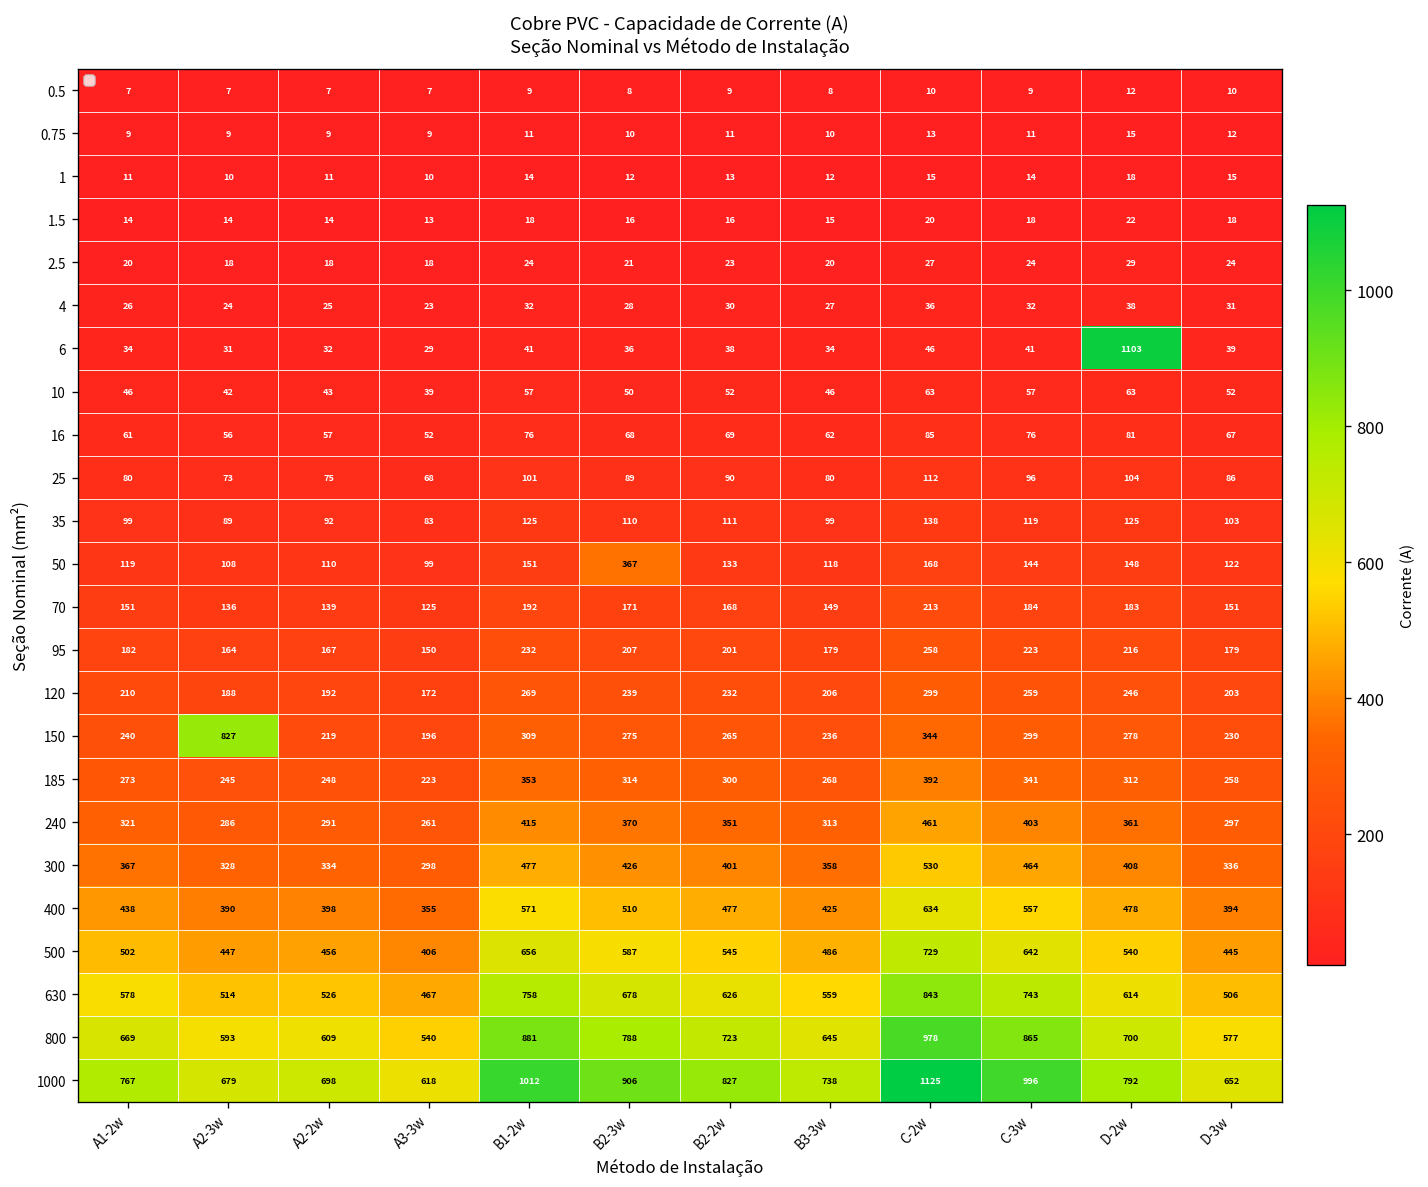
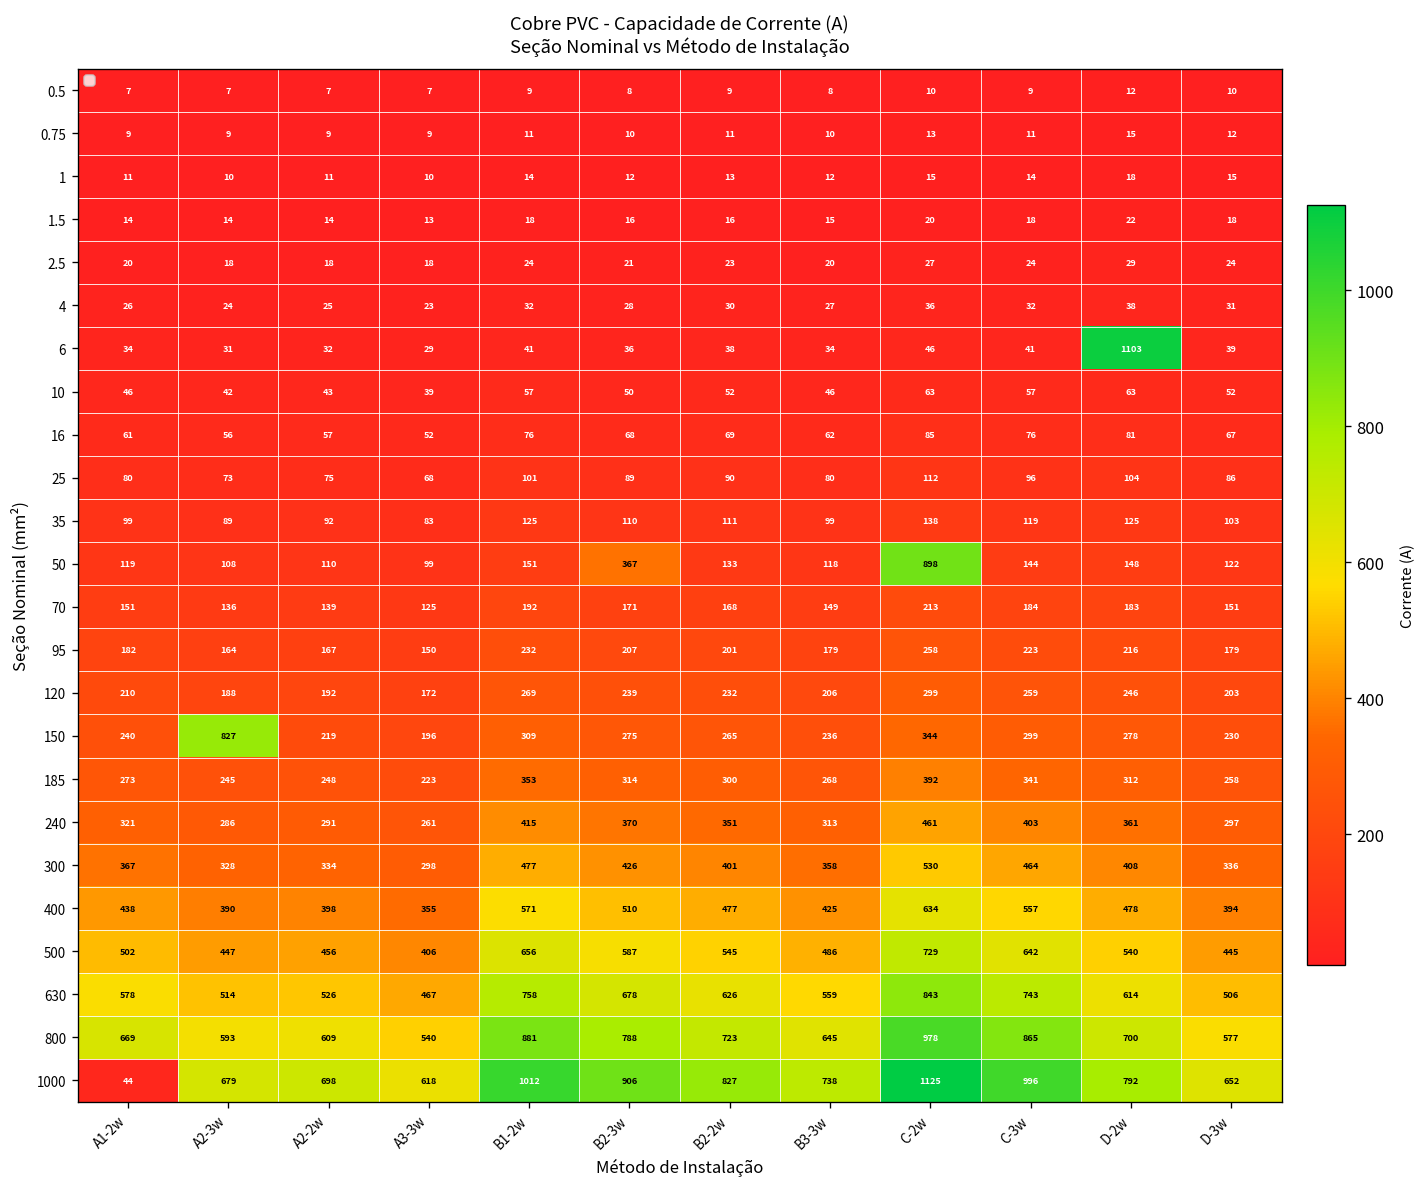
50, C-2w: 168 -> 898
1000, A1-2w: 767 -> 44
